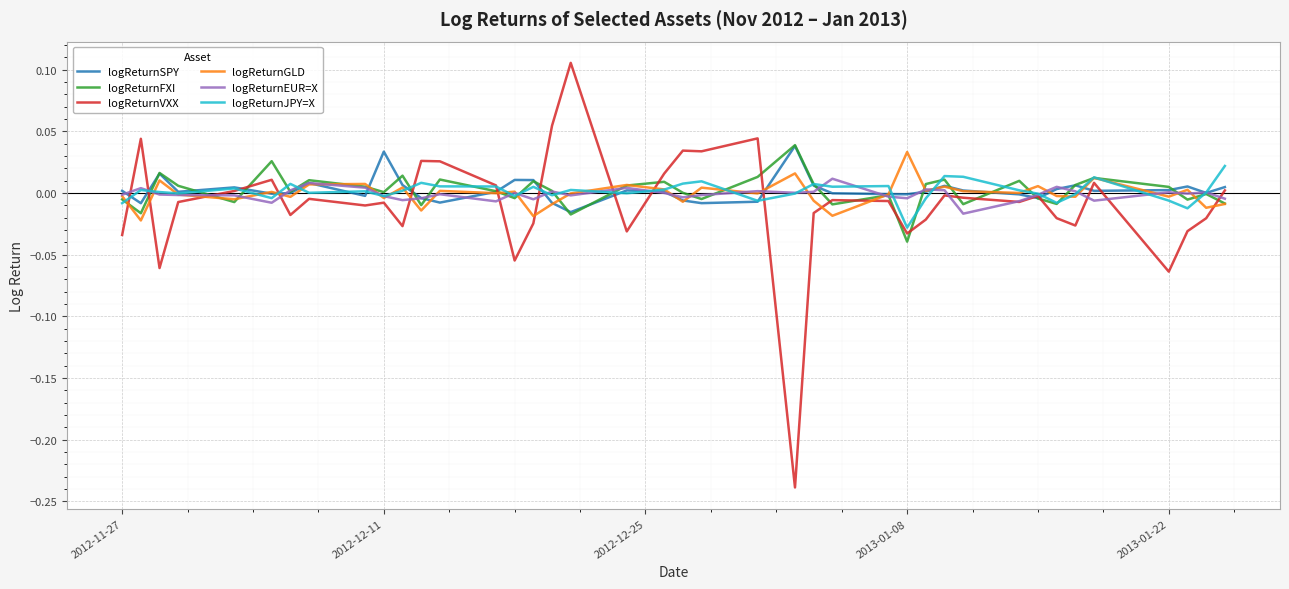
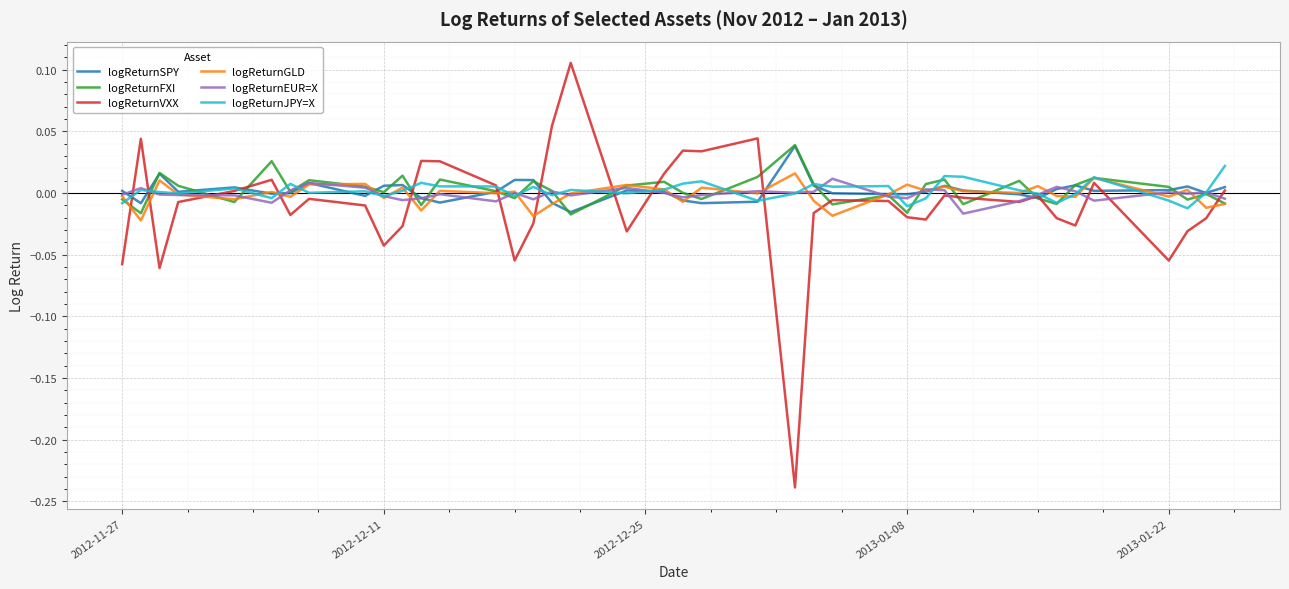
logReturnVXX, 2012-11-27: -0.034 -> -0.058
logReturnSPY, 2012-12-11: 0.034 -> 0.006
logReturnVXX, 2012-12-11: -0.008 -> -0.043
logReturnFXI, 2013-01-08: -0.039 -> -0.016
logReturnVXX, 2013-01-08: -0.033 -> -0.020
logReturnGLD, 2013-01-08: 0.033 -> 0.007
logReturnJPY=X, 2013-01-08: -0.028 -> -0.011
logReturnVXX, 2013-01-22: -0.064 -> -0.055
